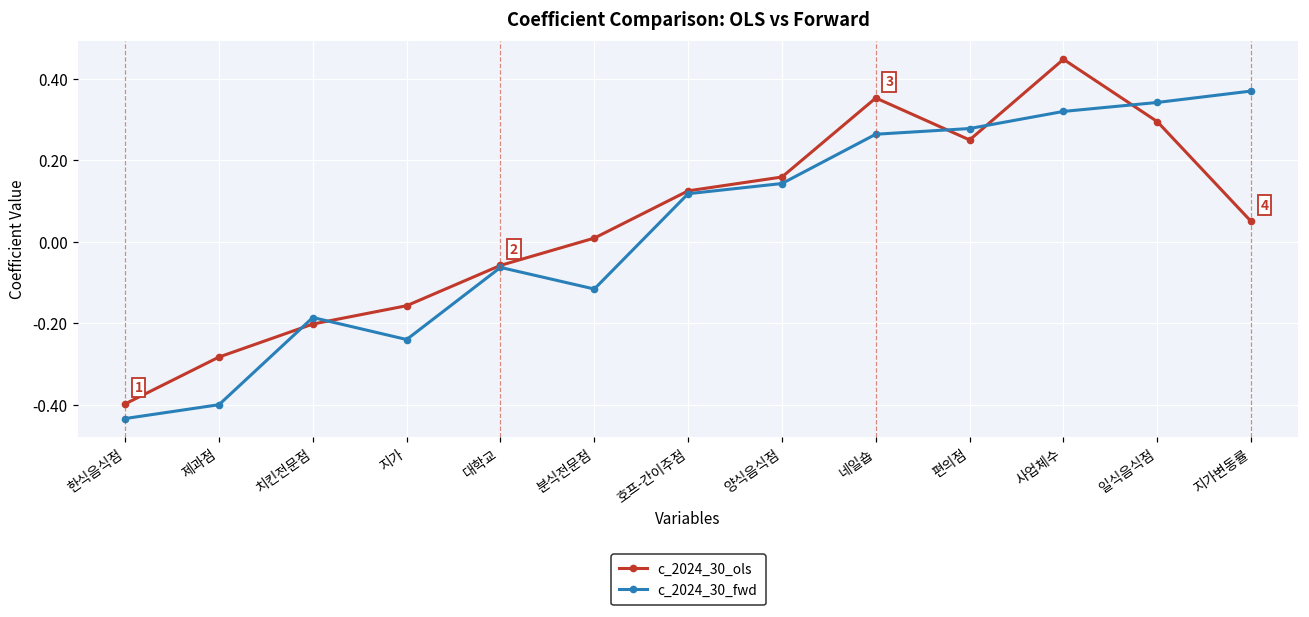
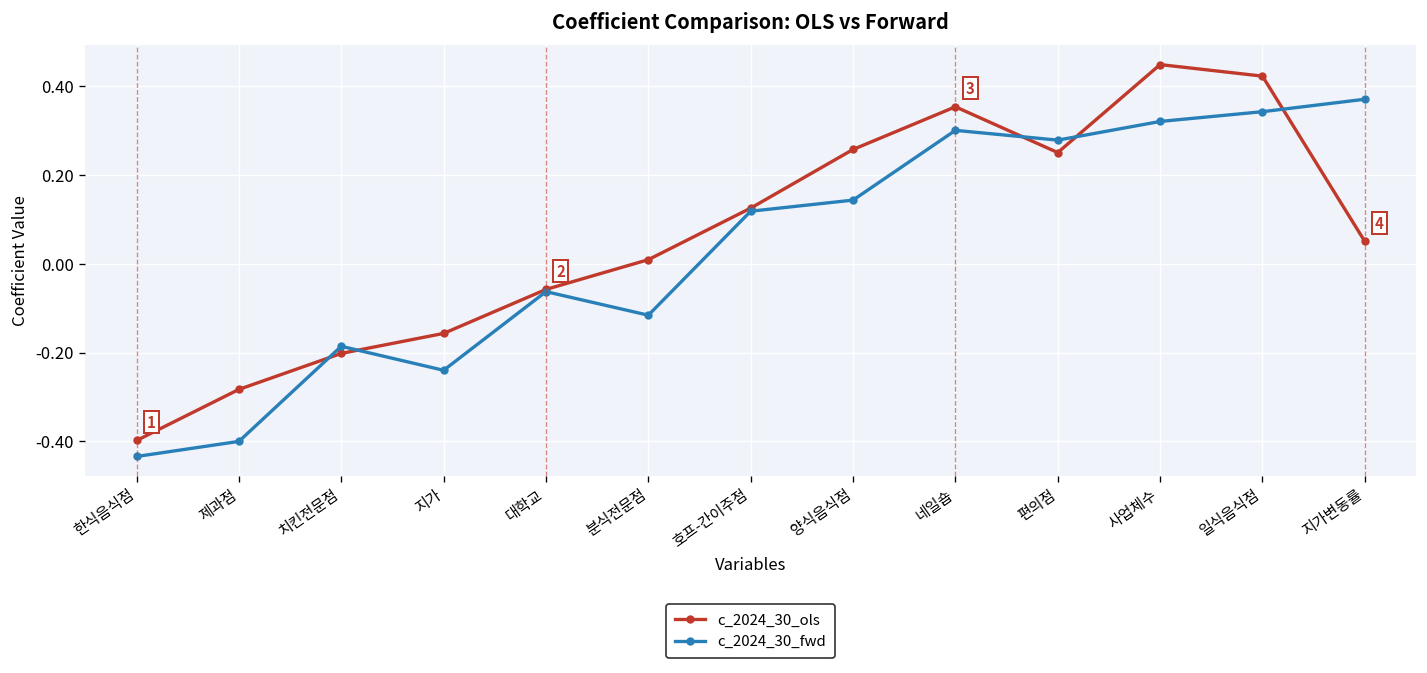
c_2024_30_ols, 양식음식점: 0.16 -> 0.26
c_2024_30_fwd, 네일숍: 0.26 -> 0.30
c_2024_30_ols, 일식음식점: 0.30 -> 0.42
